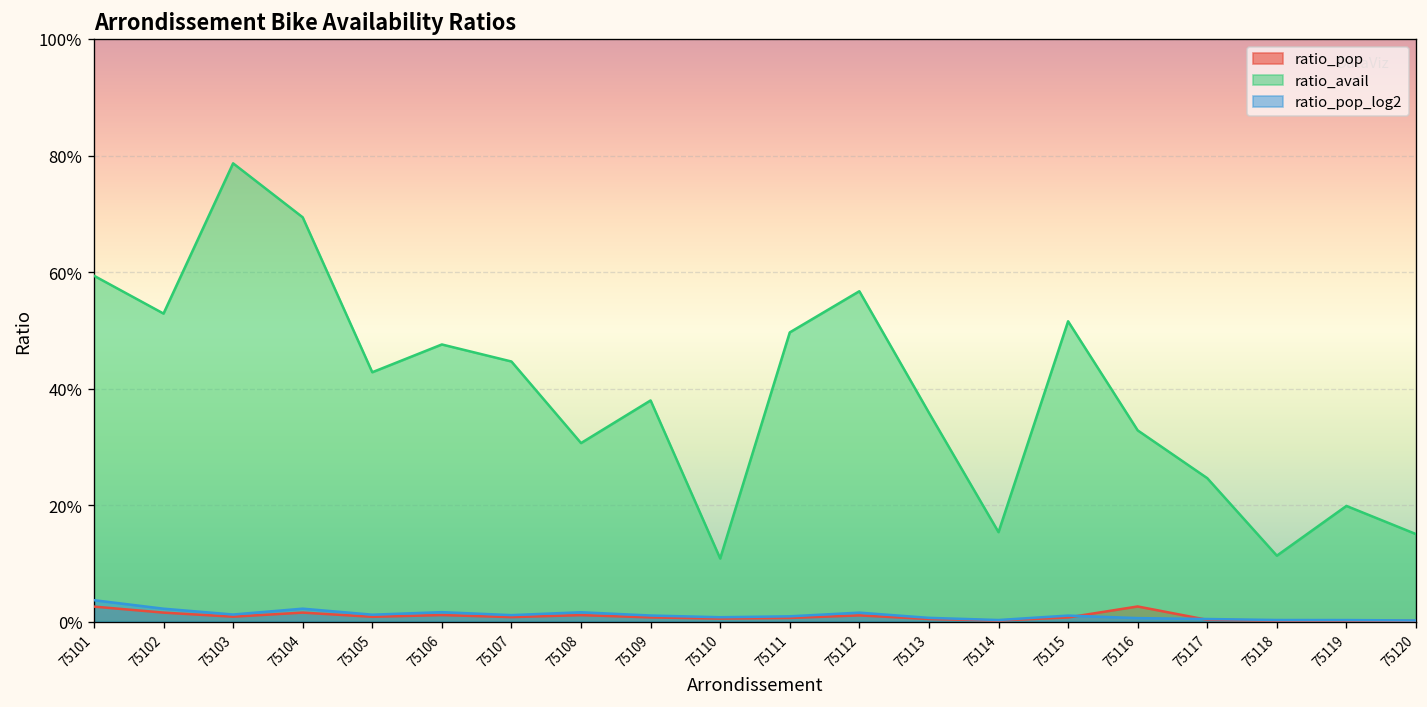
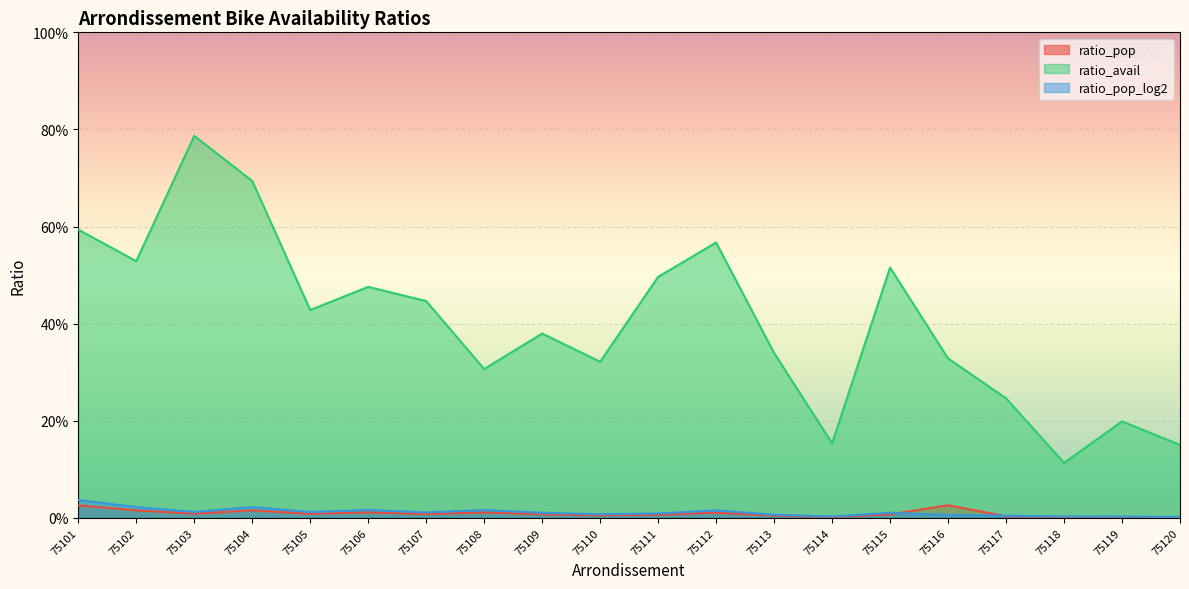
ratio_avail, 75110: 11% -> 32%
ratio_avail, 75113: 36% -> 34%
